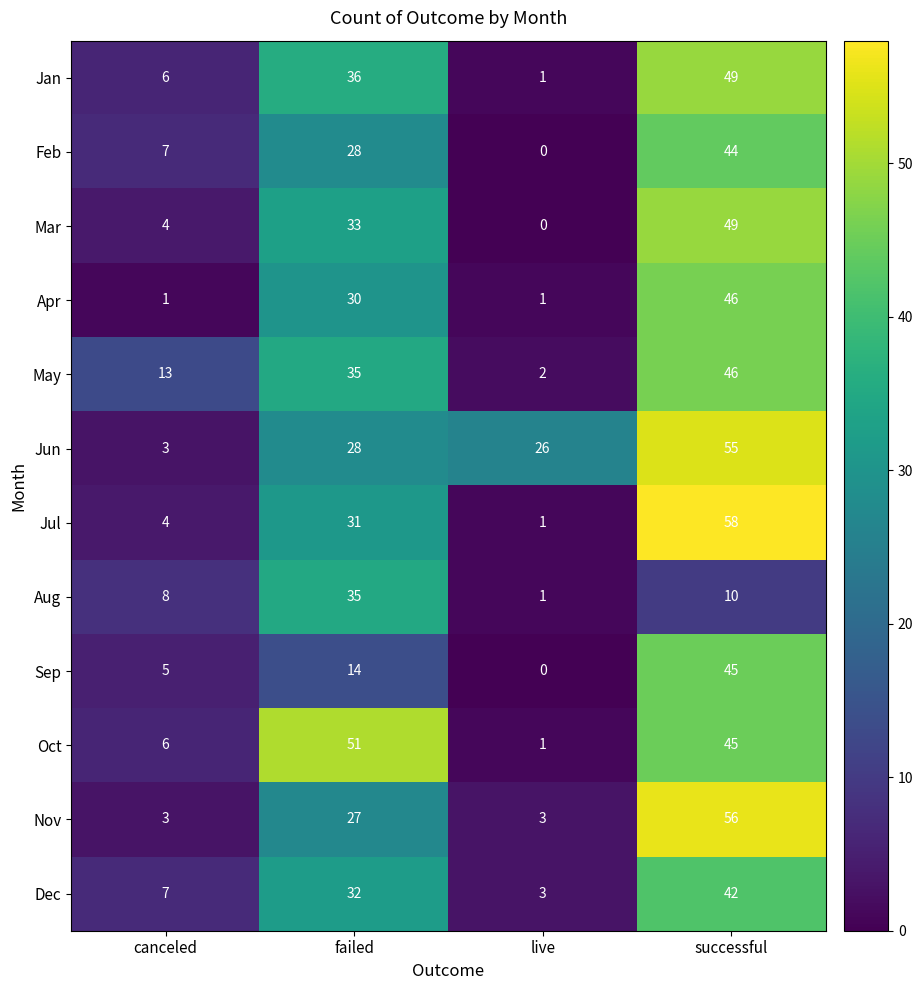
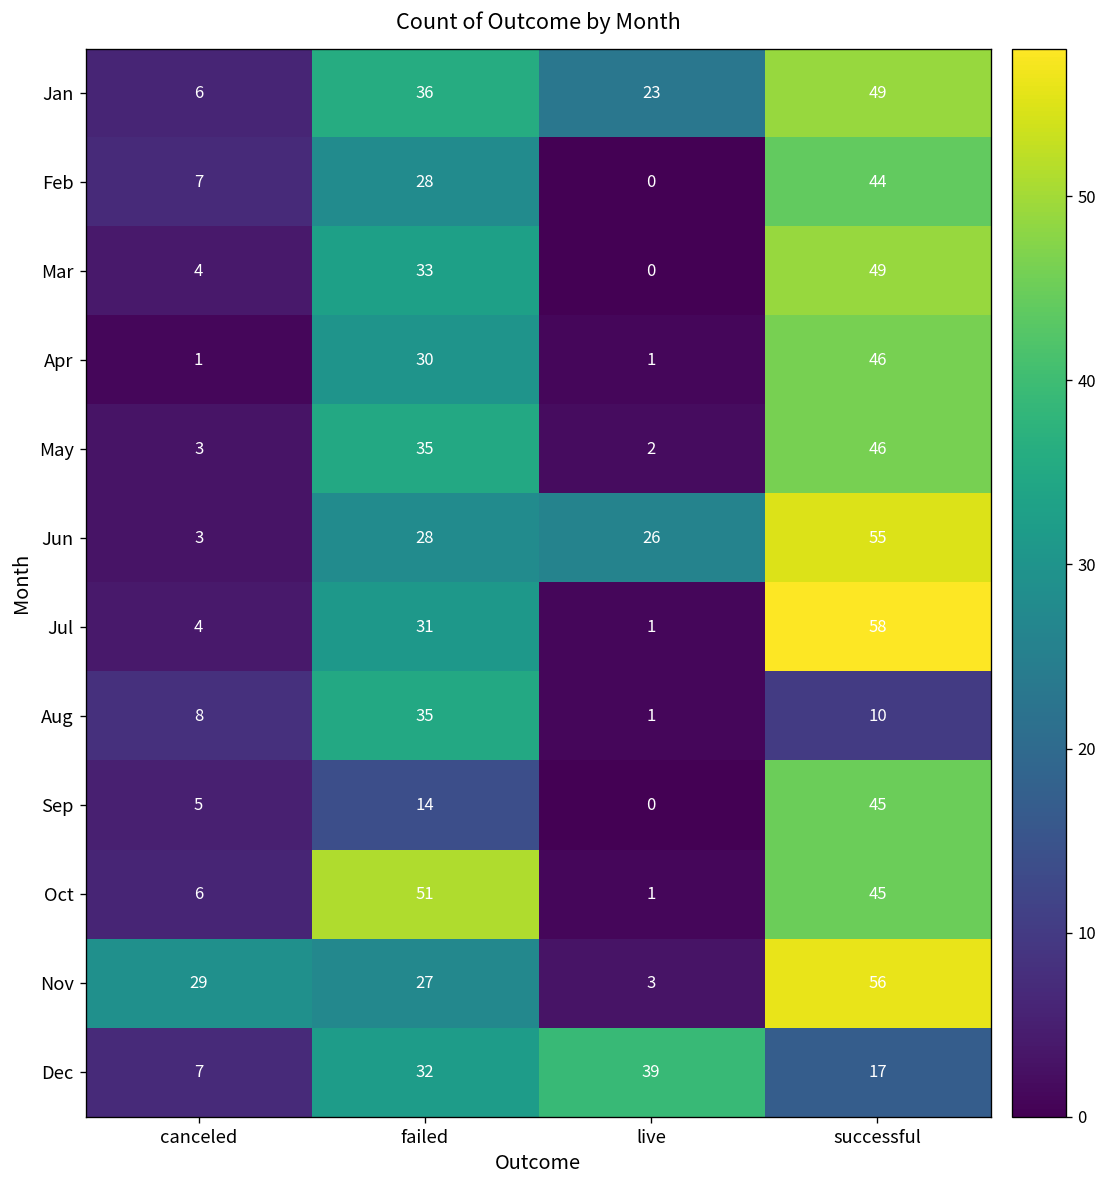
Jan, live: 1 -> 23
May, canceled: 13 -> 3
Nov, canceled: 3 -> 29
Dec, live: 3 -> 39
Dec, successful: 42 -> 17
